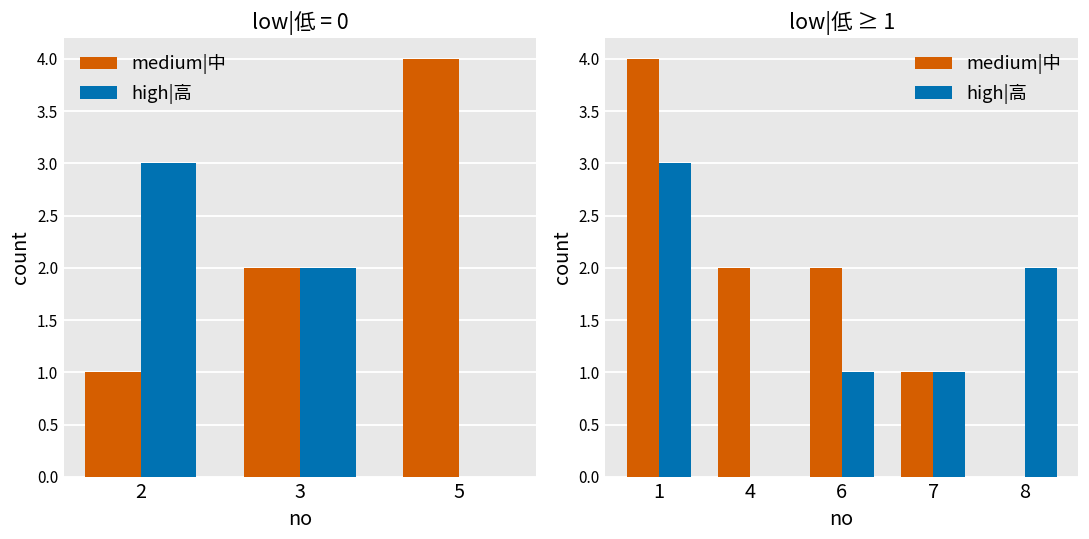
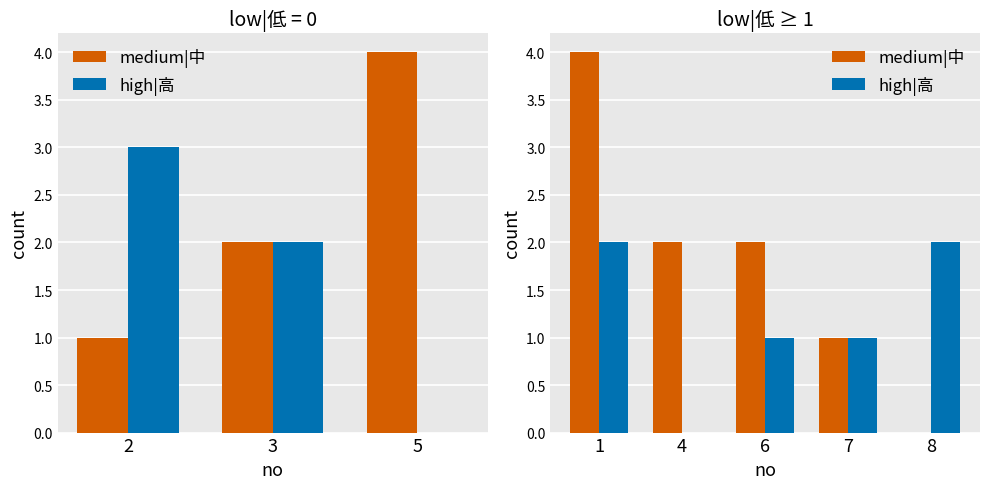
low|低 ≥ 1, high|高, 1: 3 -> 2
